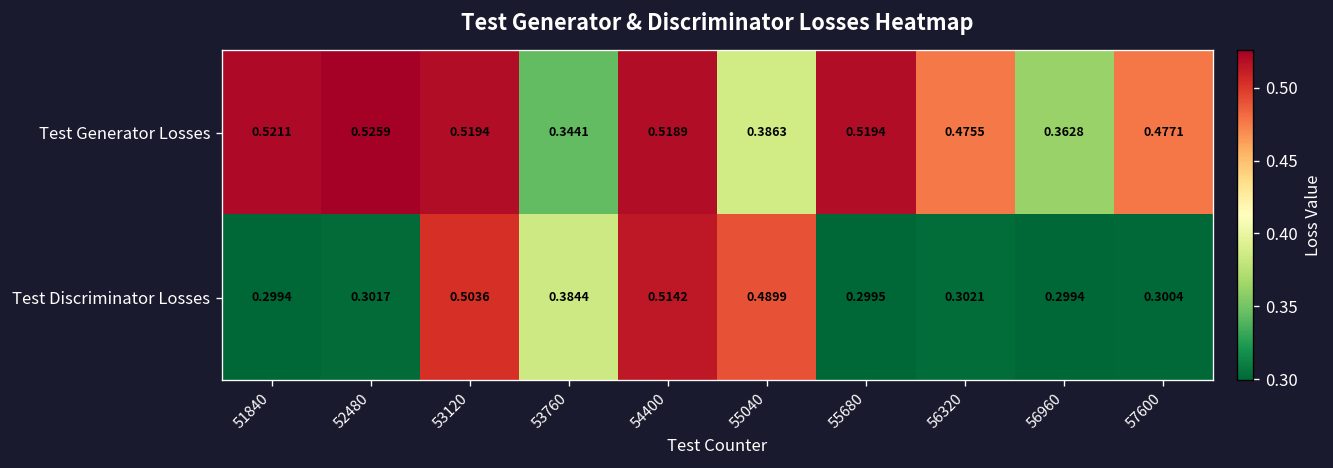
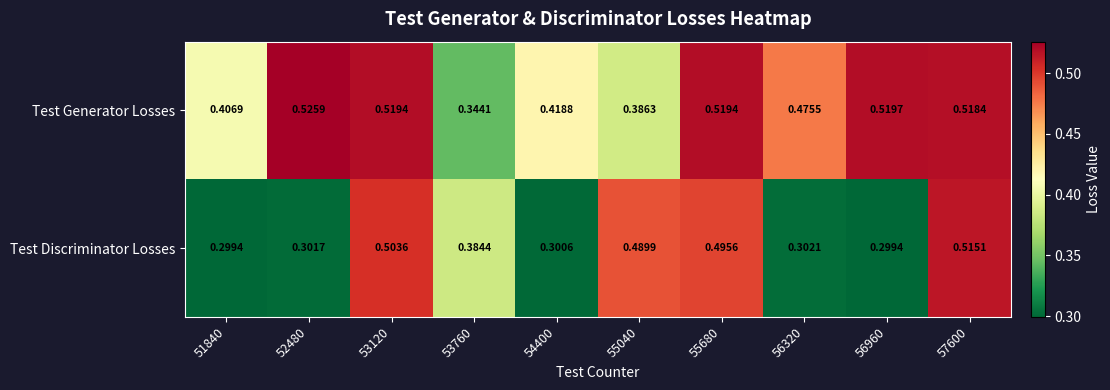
Test Generator Losses, 51840: 0.5211 -> 0.4069
Test Generator Losses, 54400: 0.5189 -> 0.4188
Test Generator Losses, 56960: 0.3628 -> 0.5197
Test Generator Losses, 57600: 0.4771 -> 0.5184
Test Discriminator Losses, 54400: 0.5142 -> 0.3006
Test Discriminator Losses, 55680: 0.2995 -> 0.4956
Test Discriminator Losses, 57600: 0.3004 -> 0.5151
